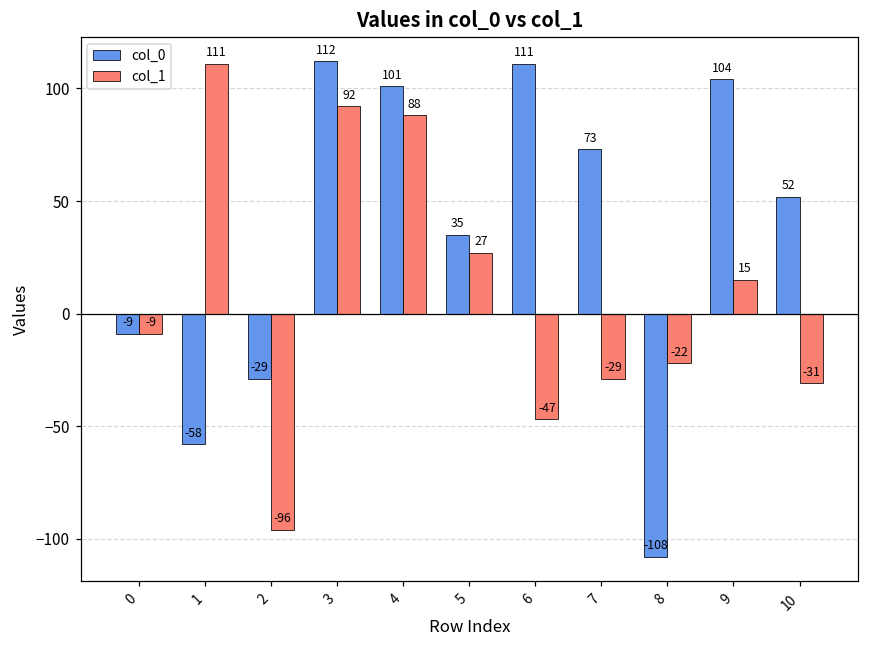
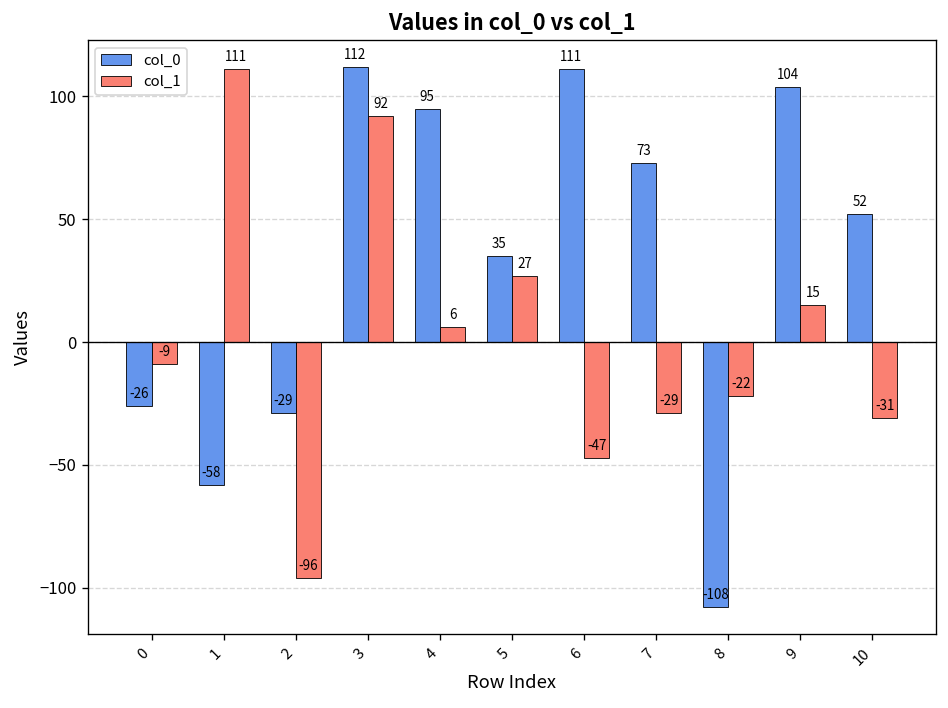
col_0, 0: -9 -> -26
col_0, 4: 101 -> 95
col_1, 4: 88 -> 6
